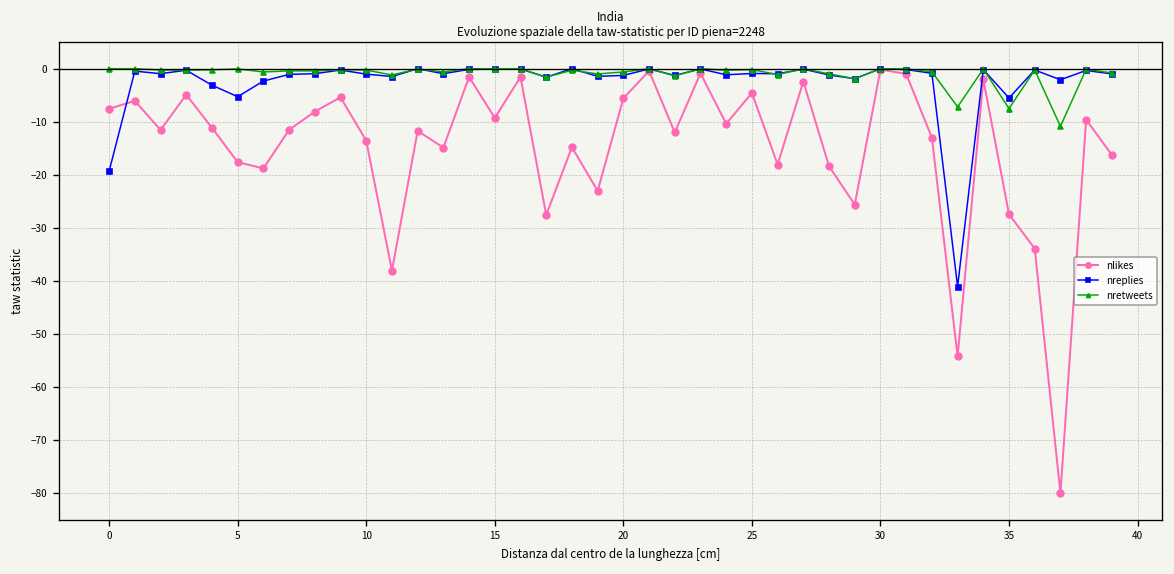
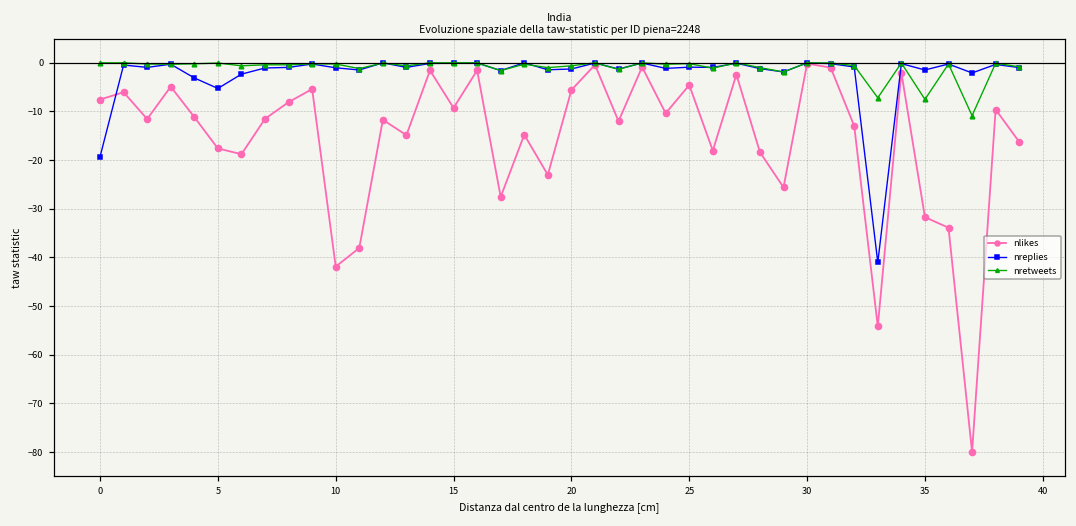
nlikes, 10: -14 -> -42
nlikes, 35: -27 -> -32
nreplies, 35: -6 -> -1
